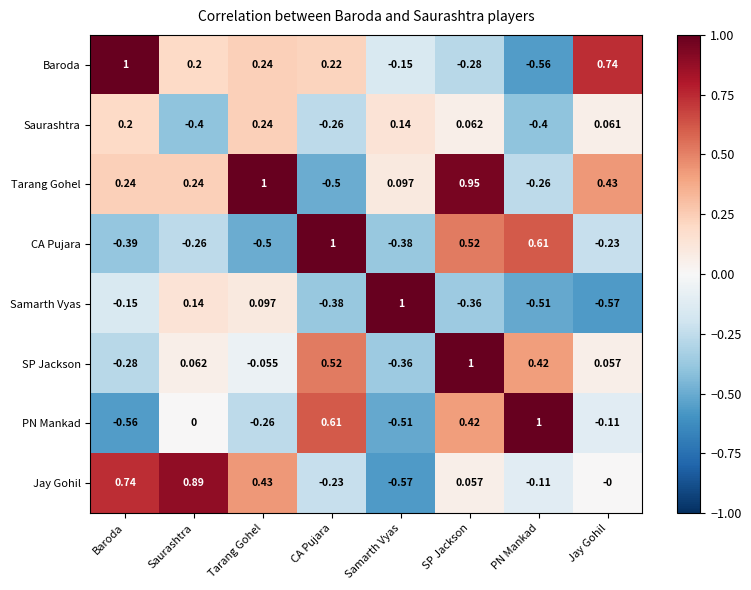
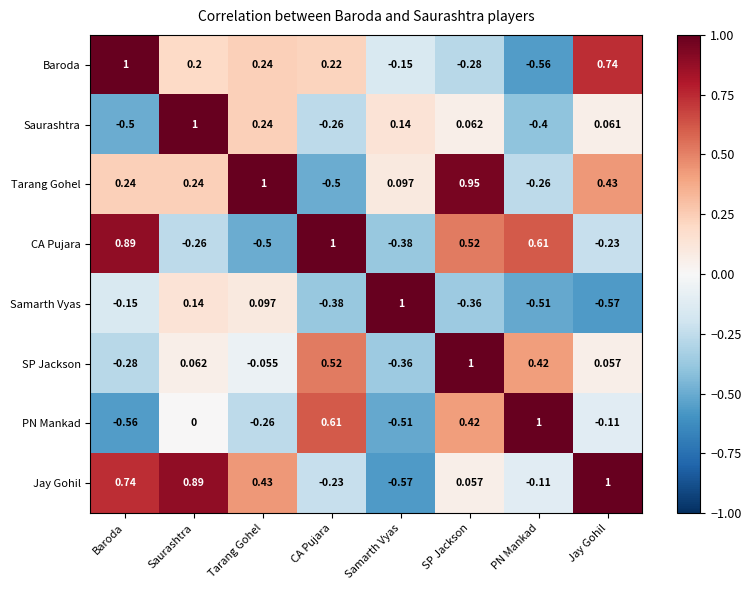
Saurashtra, Baroda: 0.2 -> -0.5
Saurashtra, Saurashtra: -0.4 -> 1
CA Pujara, Baroda: -0.39 -> 0.89
Jay Gohil, Jay Gohil: -0 -> 1
